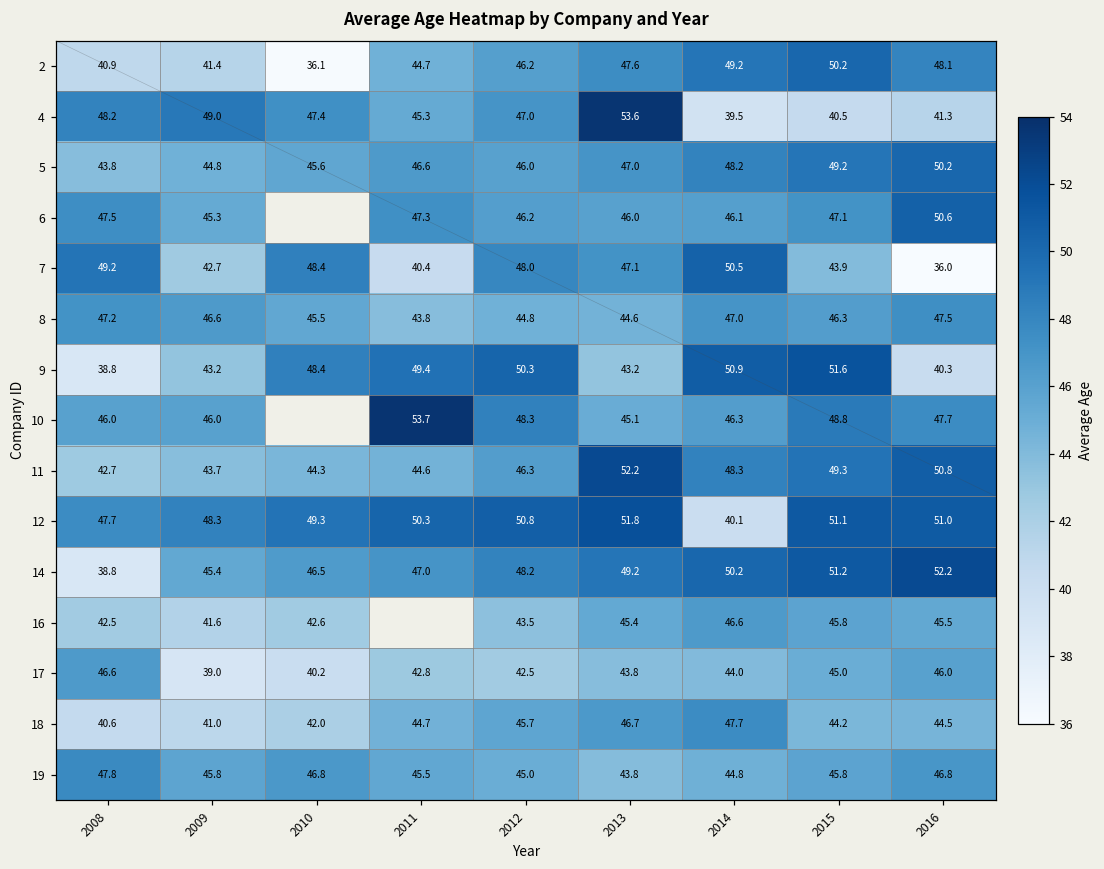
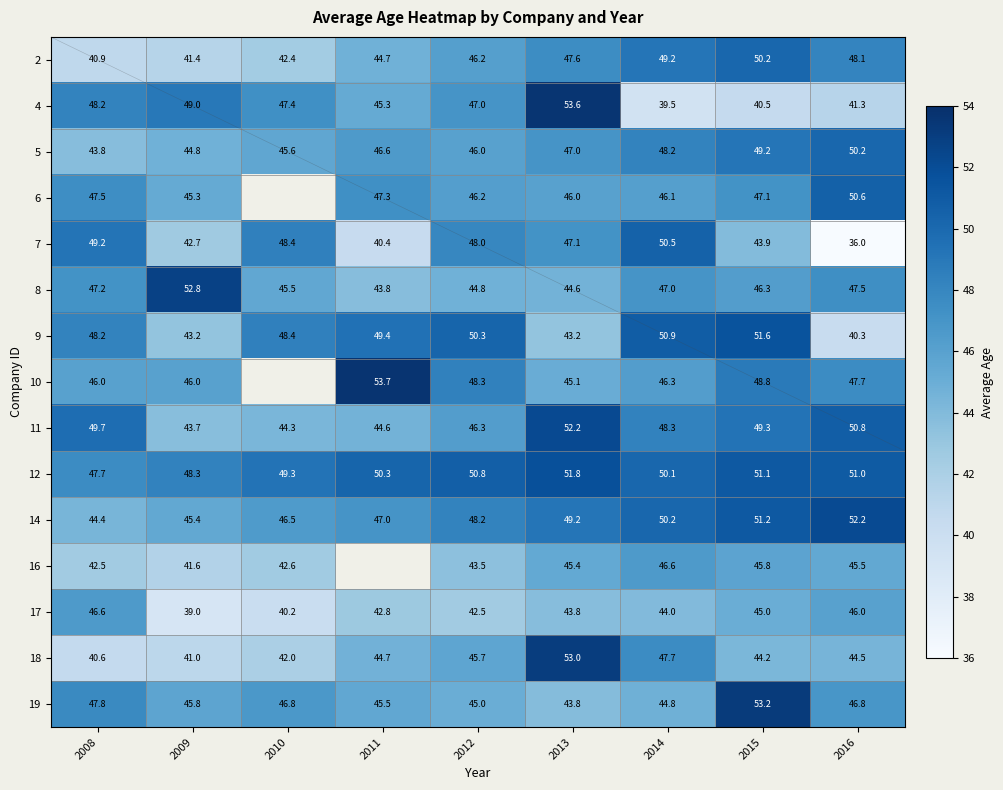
2, 2010: 36.1 -> 42.4
8, 2009: 46.6 -> 52.8
9, 2008: 38.8 -> 48.2
11, 2008: 42.7 -> 49.7
12, 2014: 40.1 -> 50.1
14, 2008: 38.8 -> 44.4
18, 2013: 46.7 -> 53.0
19, 2015: 45.8 -> 53.2
